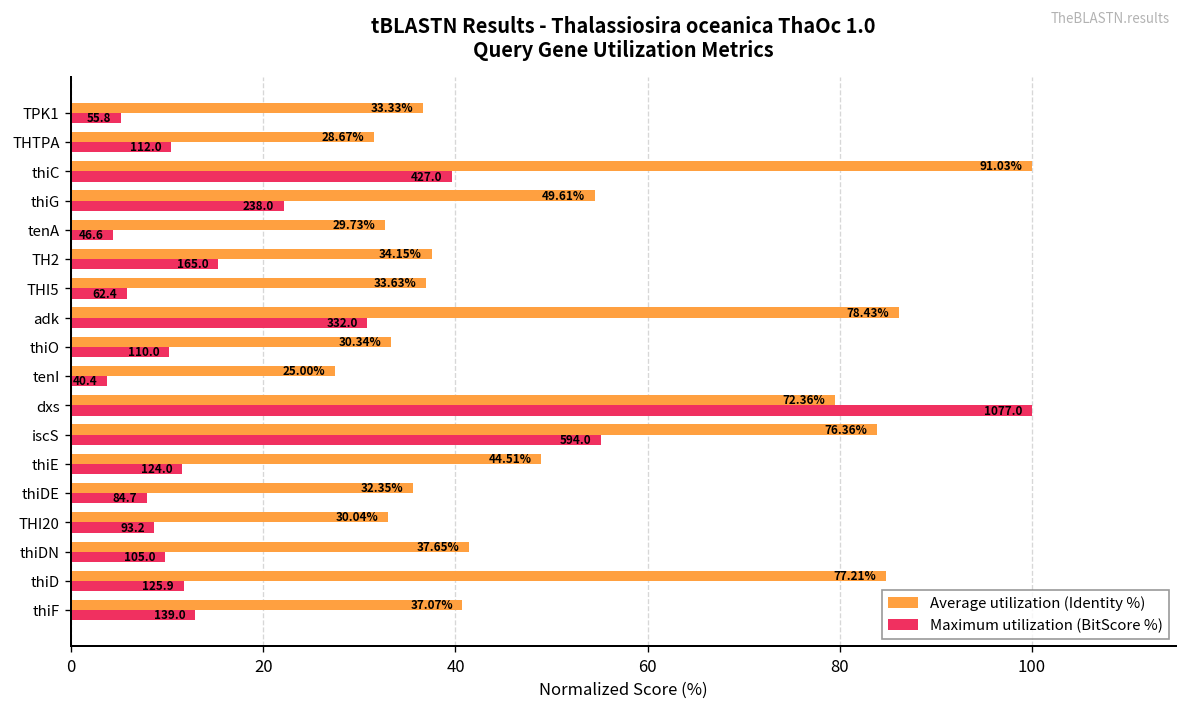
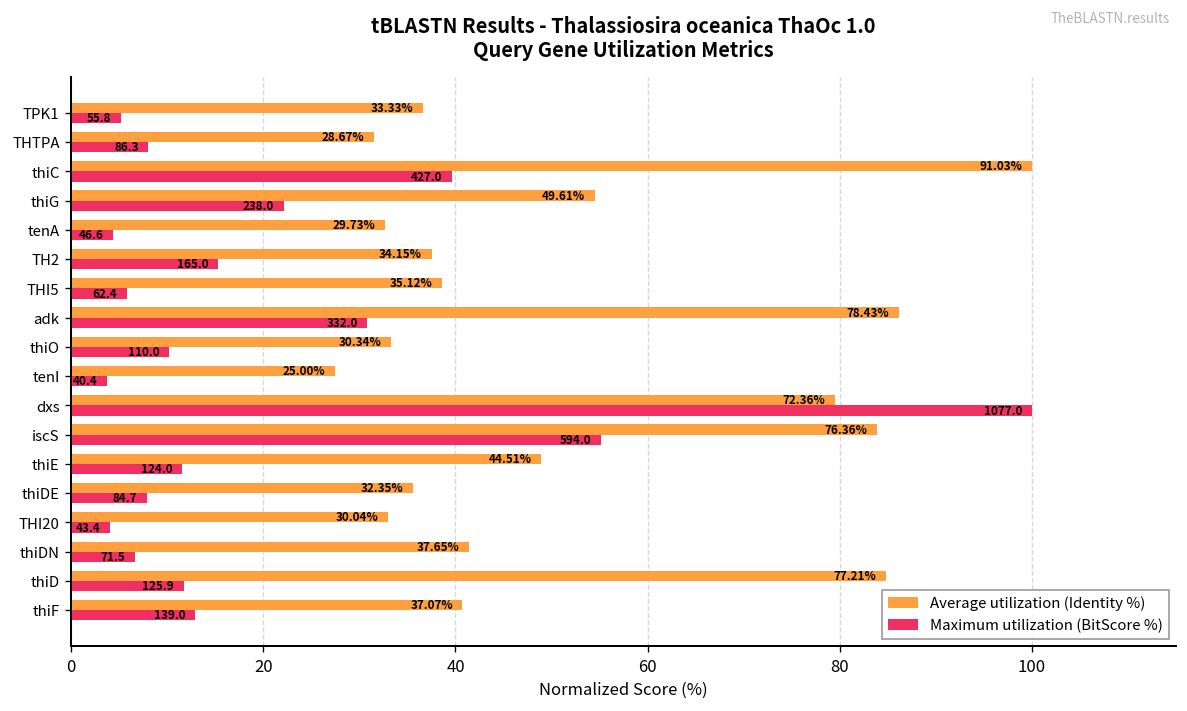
Maximum utilization (BitScore %), THTPA: 112.0 -> 86.3
Average utilization (Identity %), THI5: 33.63% -> 35.12%
Maximum utilization (BitScore %), THI20: 93.2 -> 43.4
Maximum utilization (BitScore %), thiDN: 105.0 -> 71.5
